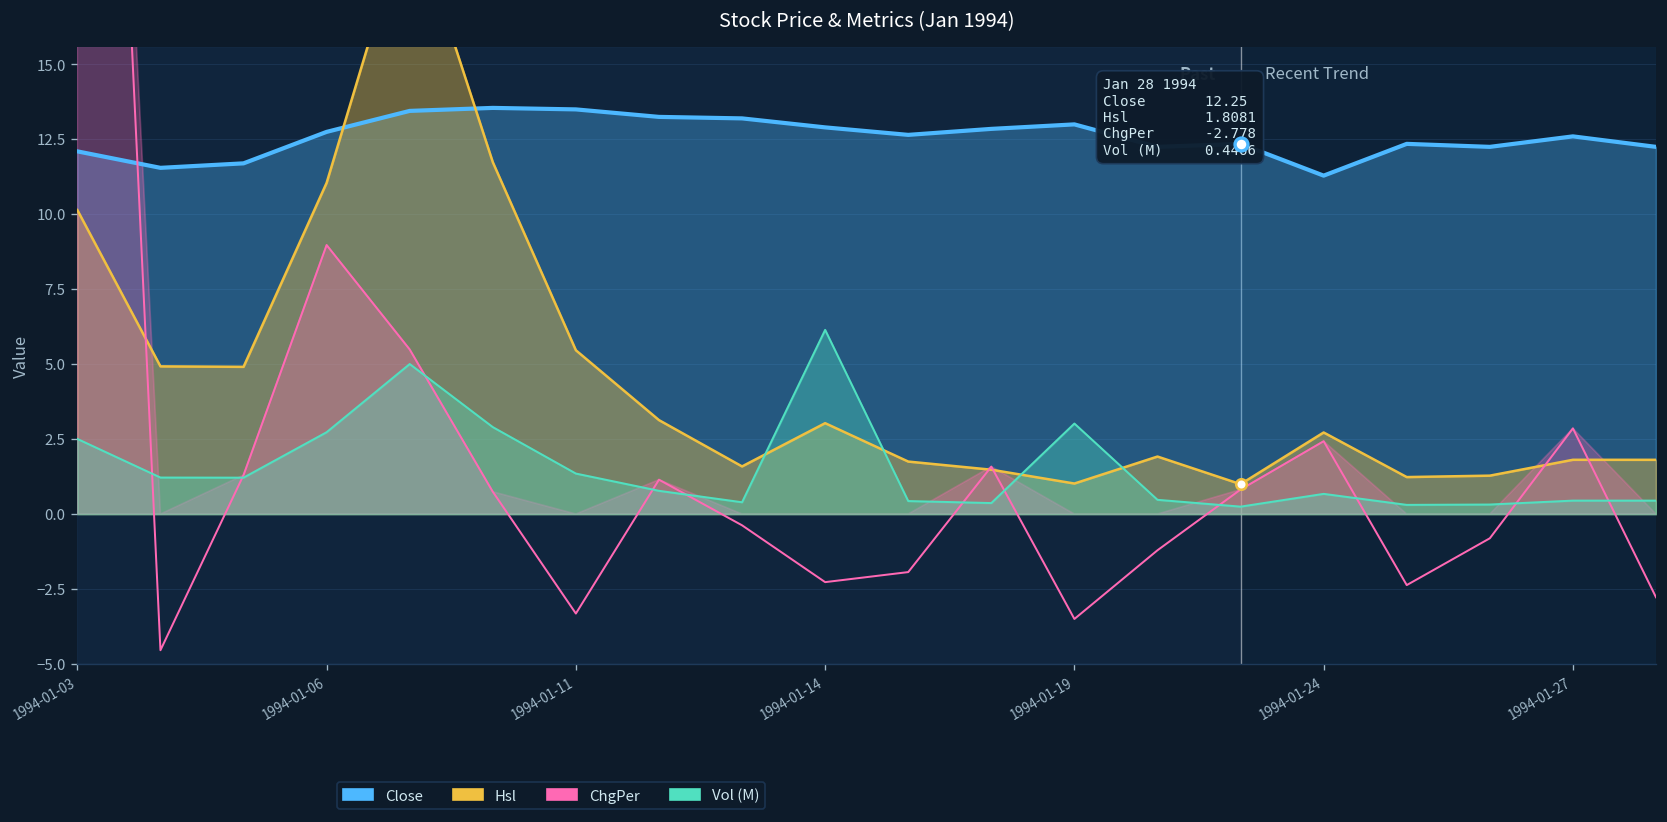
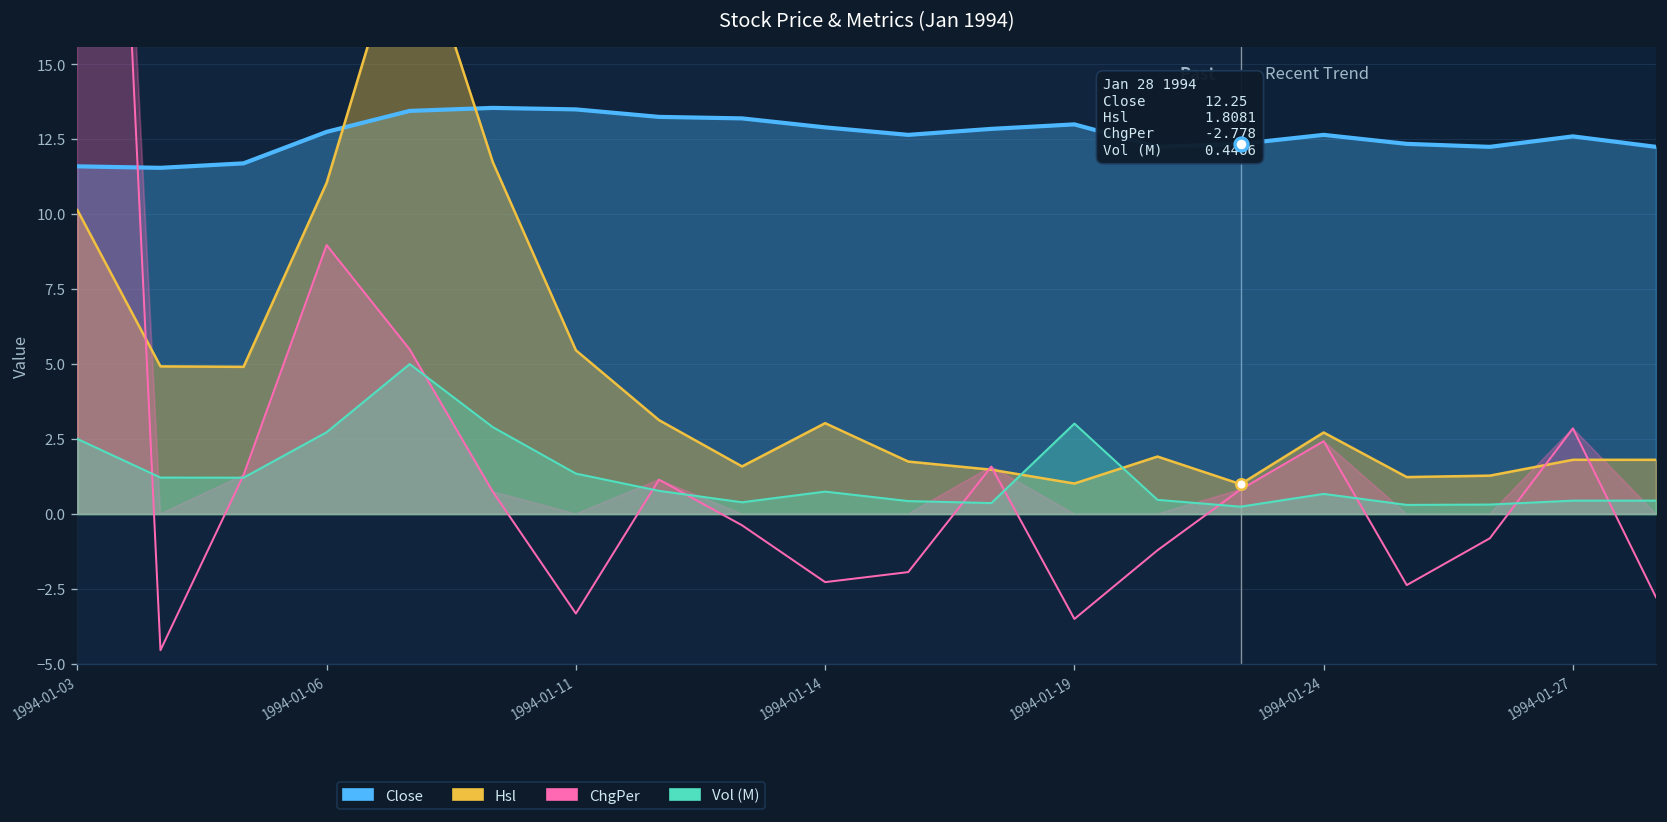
Close, 1994-01-03: 12.1 -> 11.6
Vol (M), 1994-01-14: 6.1 -> 0.7
Close, 1994-01-24: 11.3 -> 12.7
